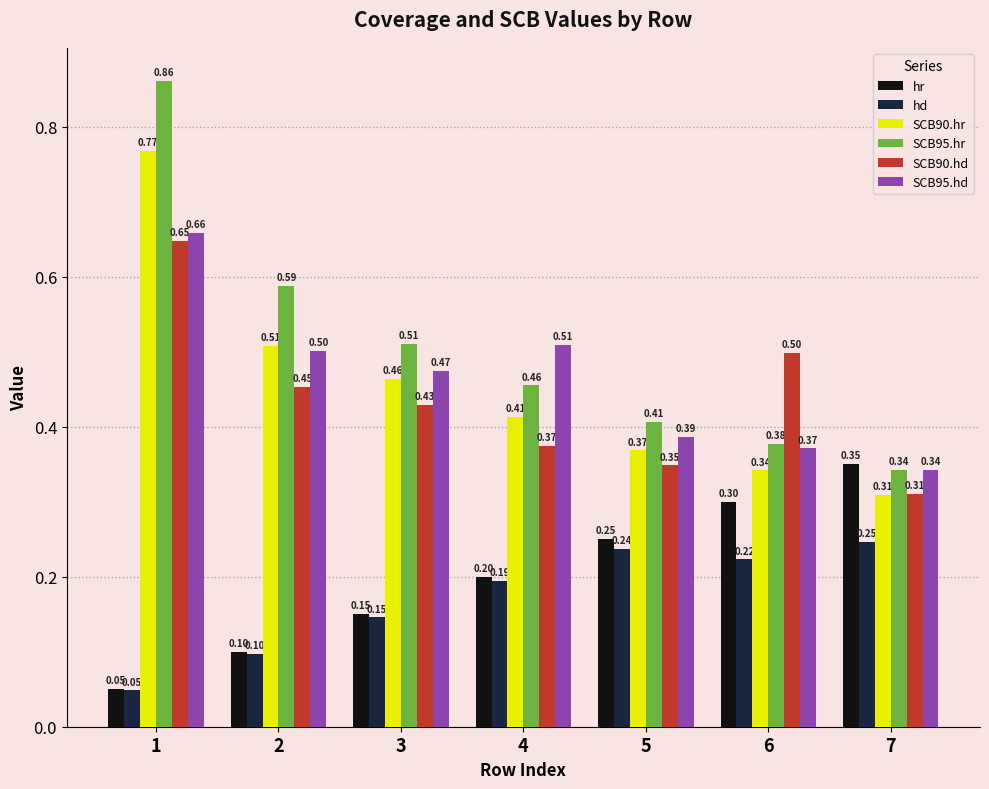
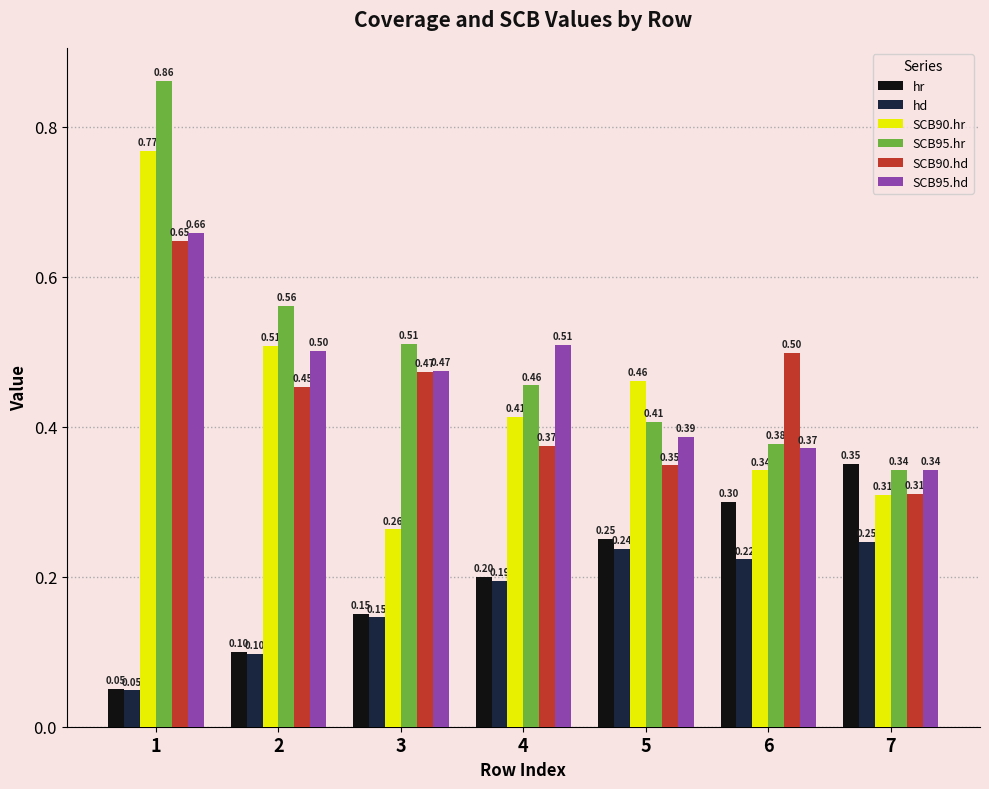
SCB95.hr, 2: 0.59 -> 0.56
SCB90.hr, 3: 0.46 -> 0.26
SCB90.hd, 3: 0.43 -> 0.47
SCB90.hr, 5: 0.37 -> 0.46
